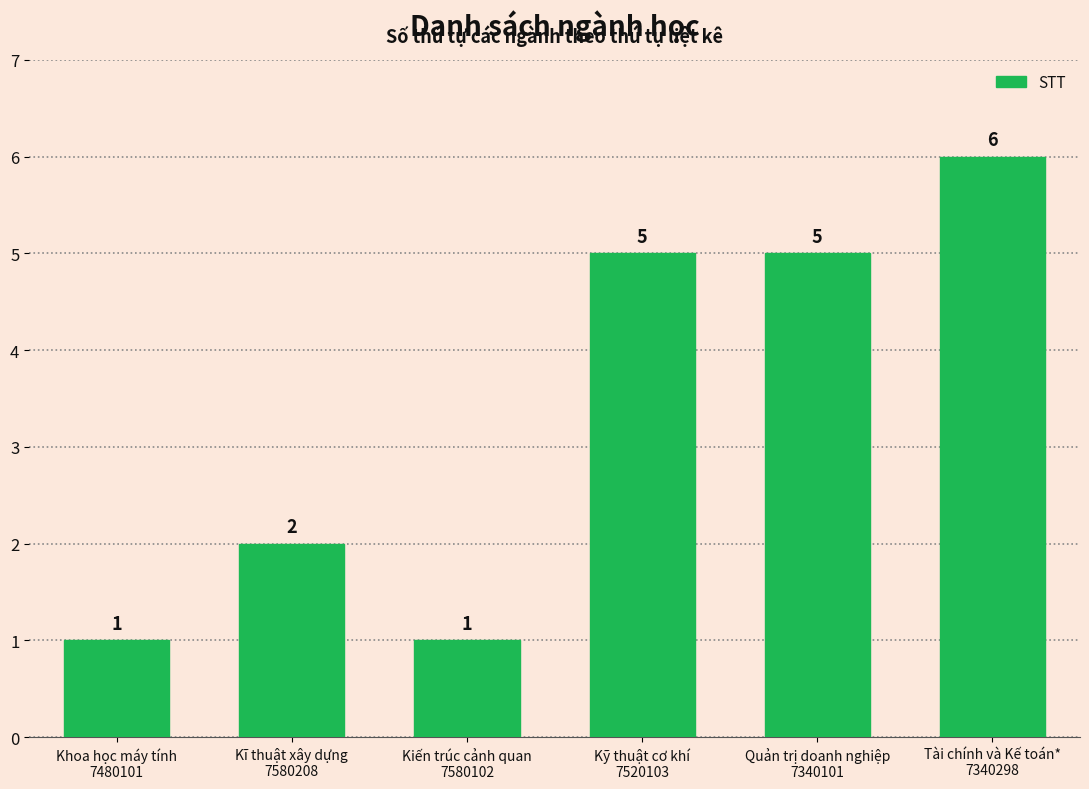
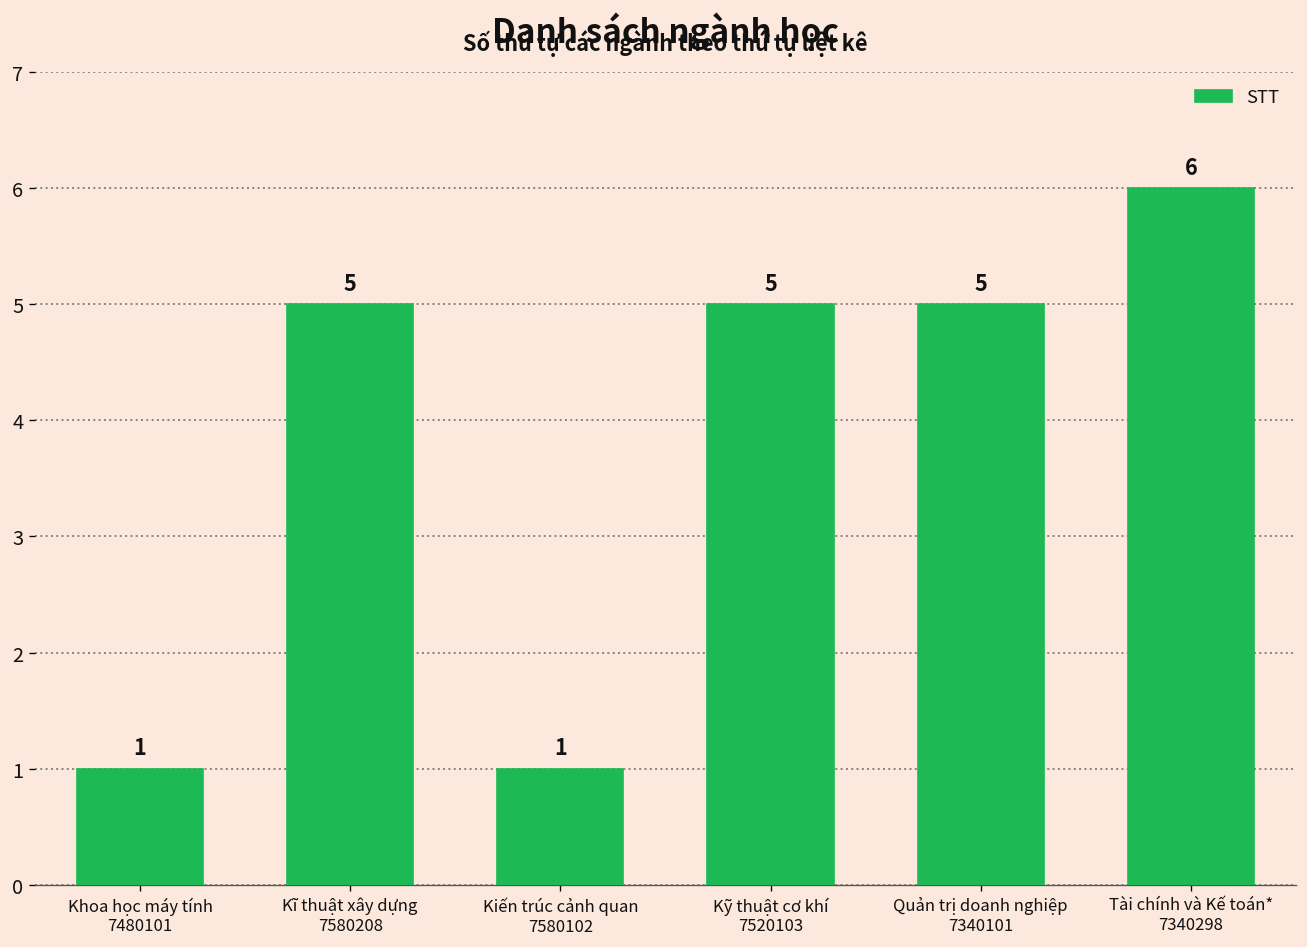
Kĩ thuật xây dựng 7580208: 2 -> 5
